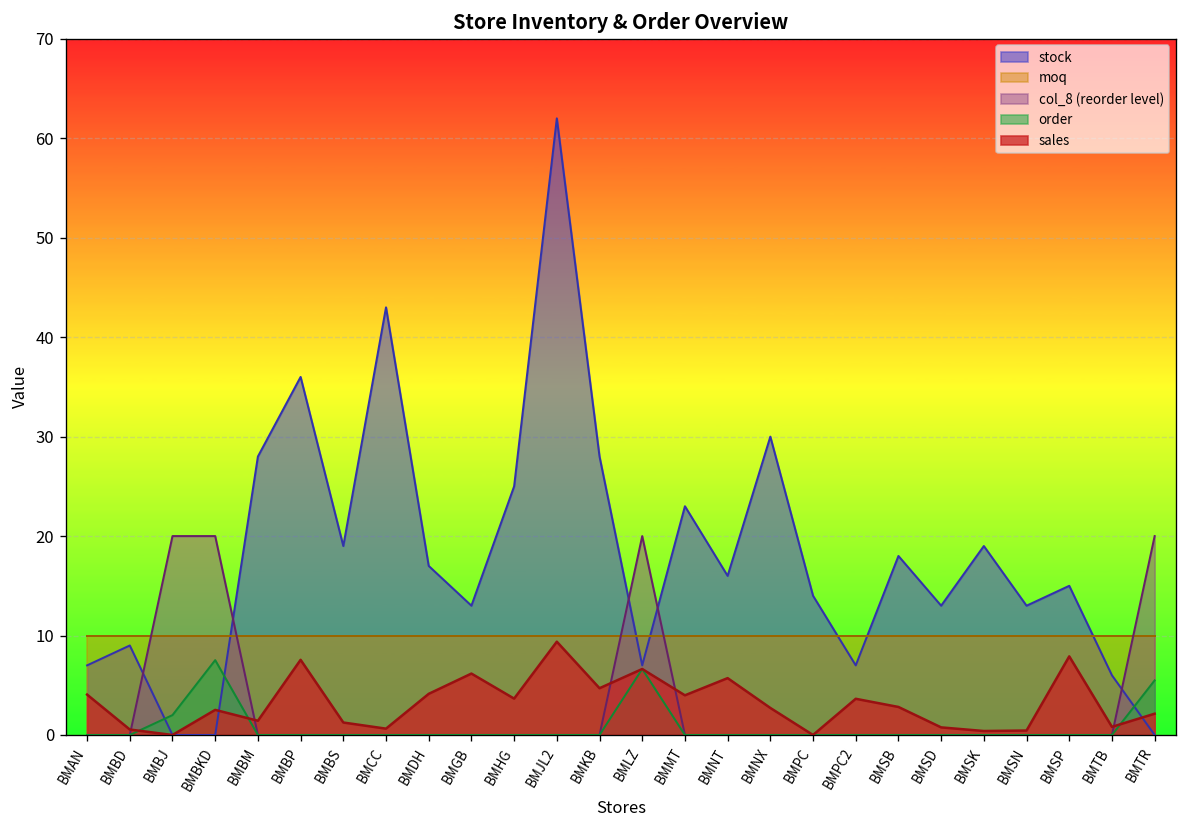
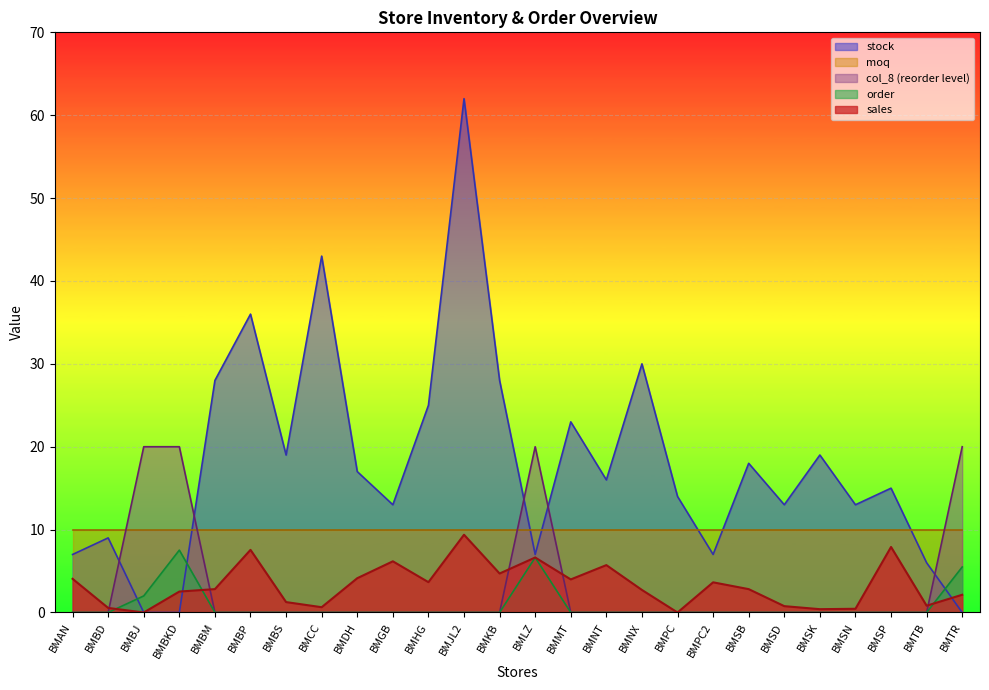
sales, BMBM: 1 -> 3
